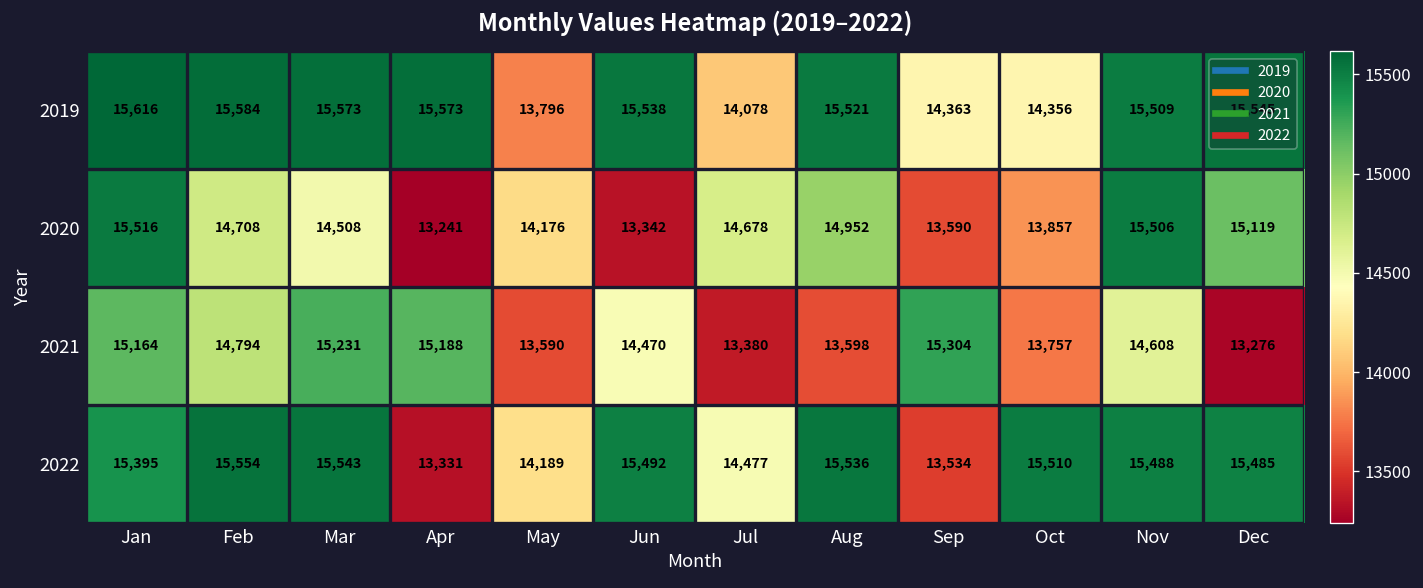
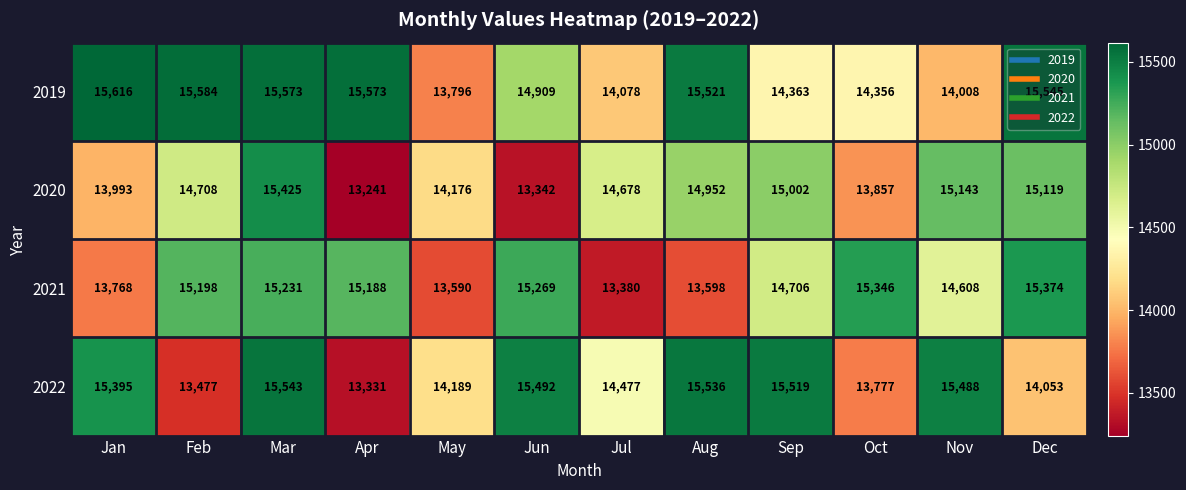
2019, Jun: 15,538 -> 14,909
2019, Nov: 15,509 -> 14,008
2020, Jan: 15,516 -> 13,993
2020, Mar: 14,508 -> 15,425
2020, Sep: 13,590 -> 15,002
2020, Nov: 15,506 -> 15,143
2021, Jan: 15,164 -> 13,768
2021, Feb: 14,794 -> 15,198
2021, Jun: 14,470 -> 15,269
2021, Sep: 15,304 -> 14,706
2021, Oct: 13,757 -> 15,346
2021, Dec: 13,276 -> 15,374
2022, Feb: 15,554 -> 13,477
2022, Sep: 13,534 -> 15,519
2022, Oct: 15,510 -> 13,777
2022, Dec: 15,485 -> 14,053
